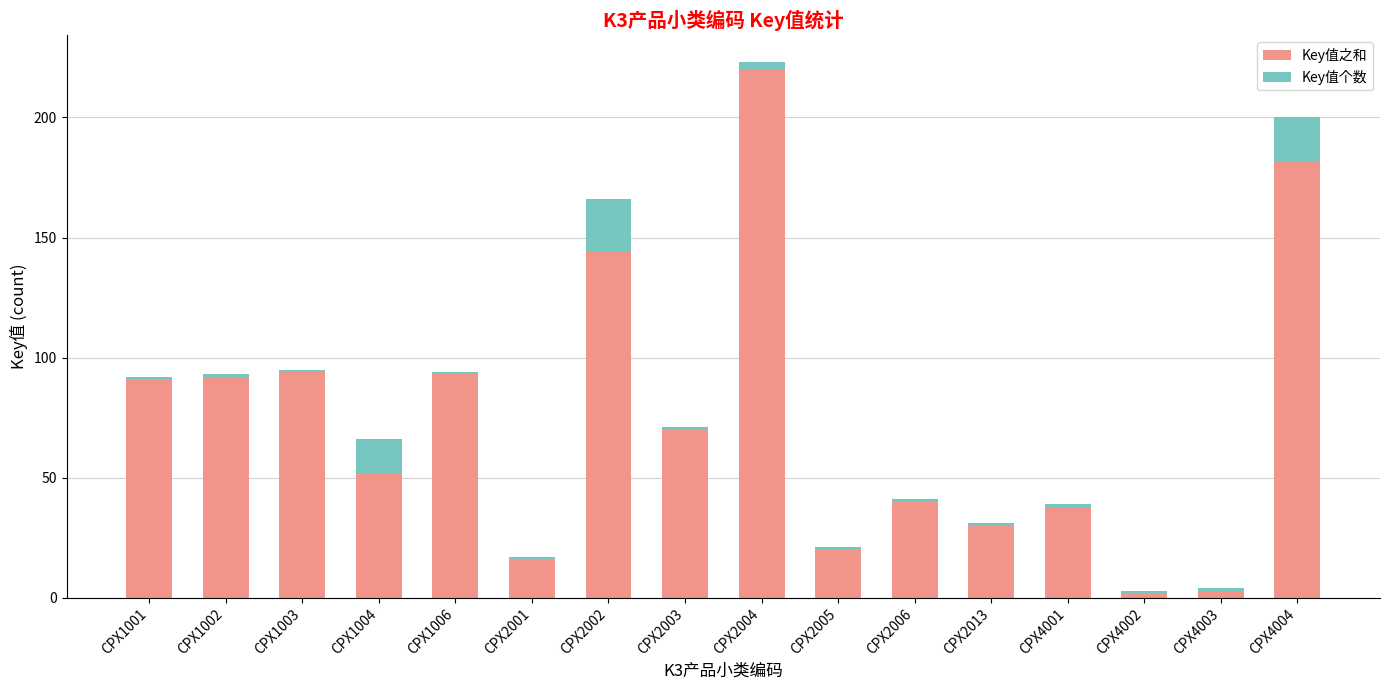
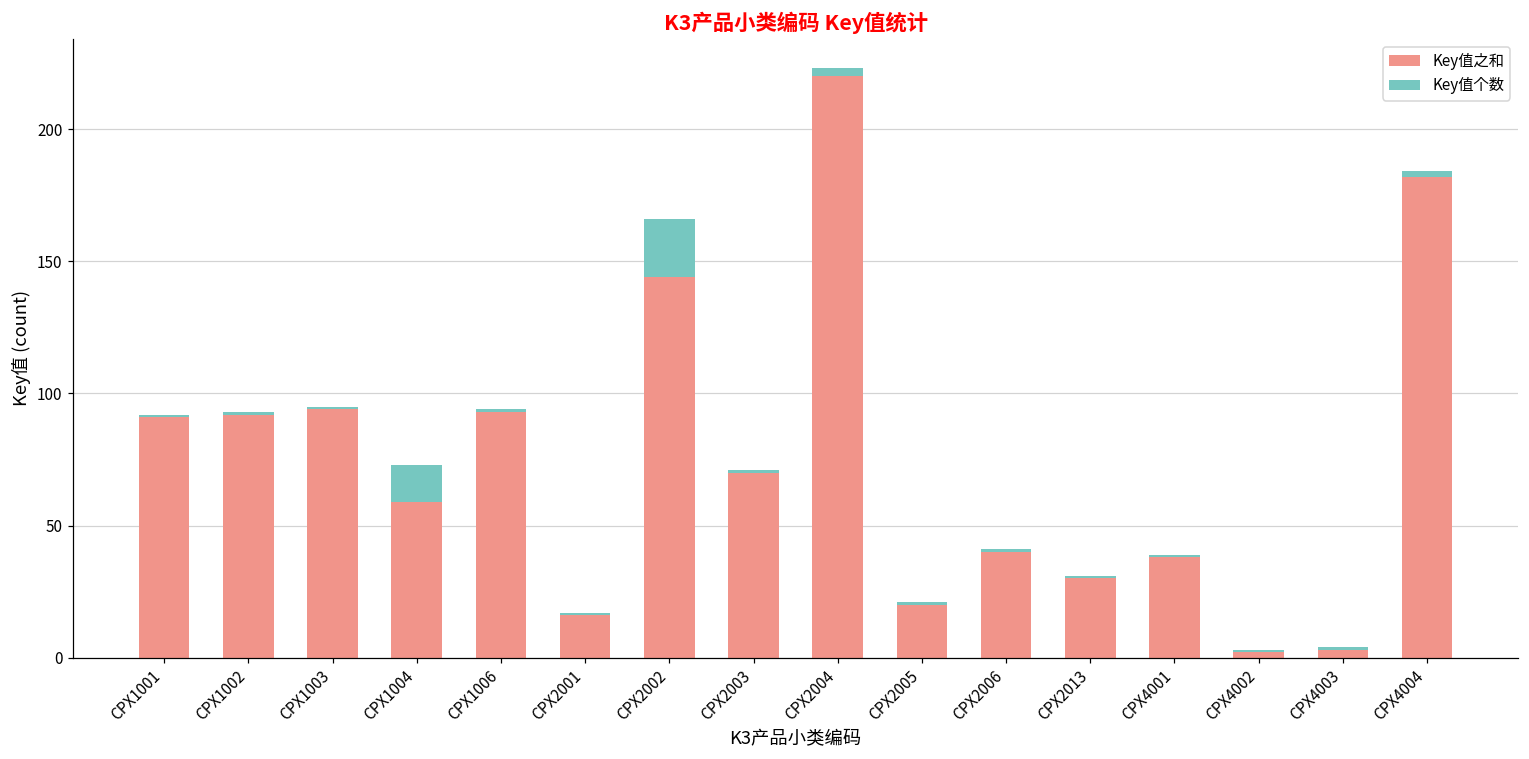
Key值之和, CPX1004: 52 -> 59
Key值个数, CPX4004: 18 -> 2
